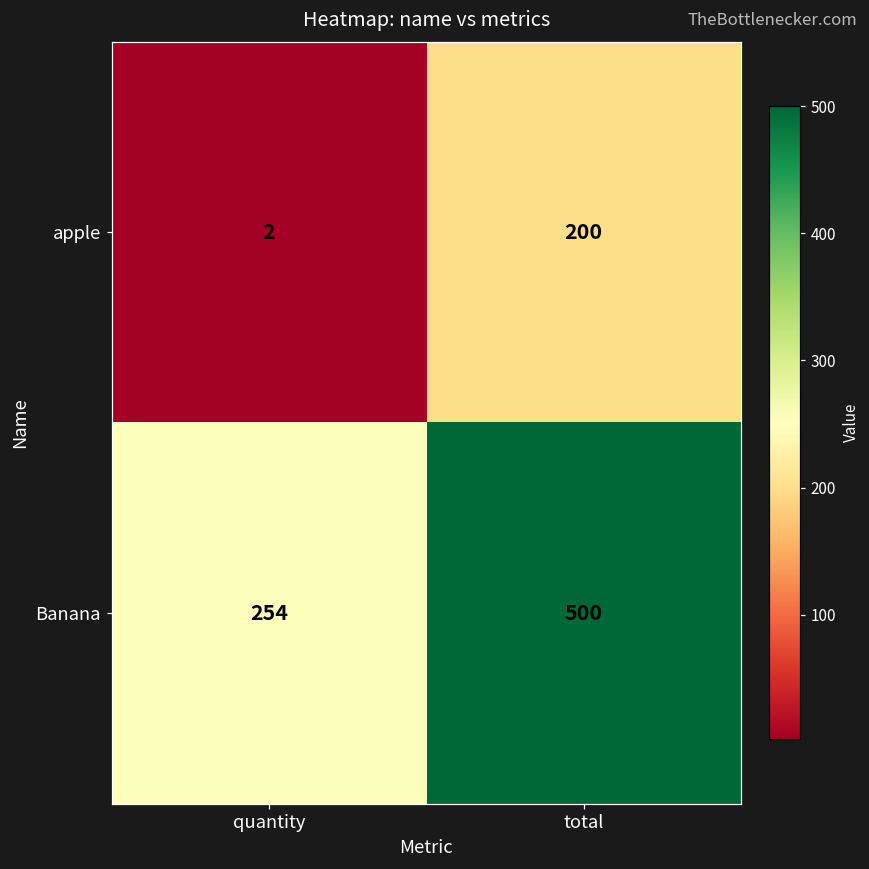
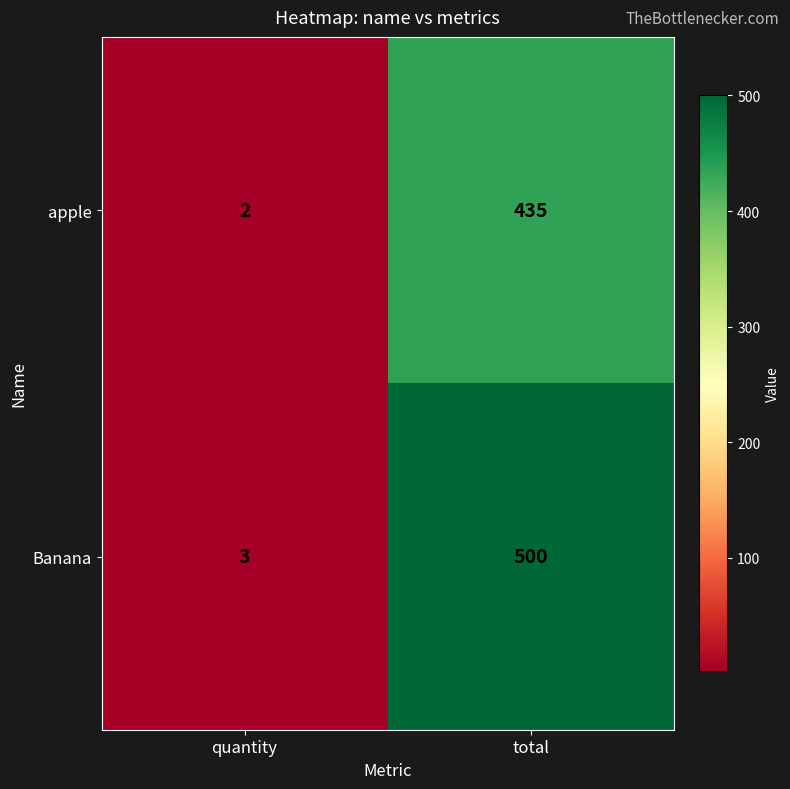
apple, total: 200 -> 435
Banana, quantity: 254 -> 3
